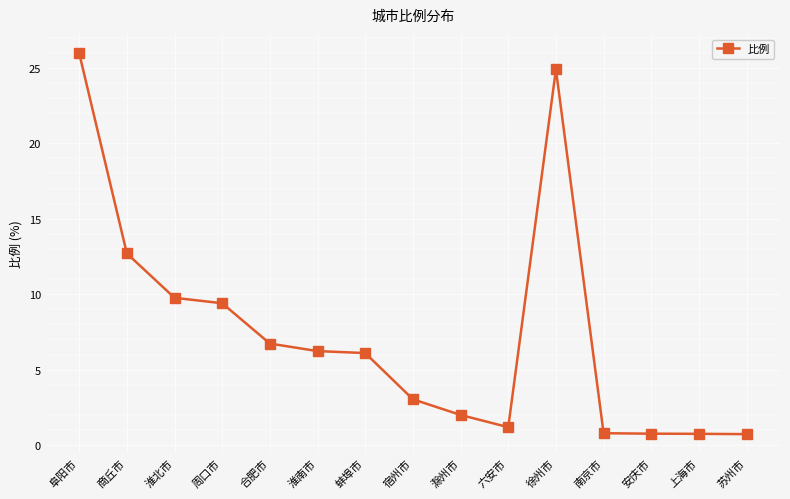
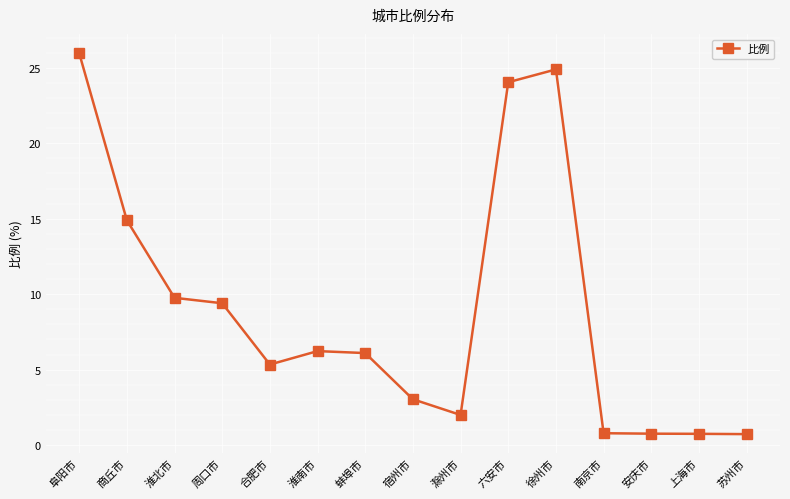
商丘市: 12.7 -> 14.9
合肥市: 6.7 -> 5.3
六安市: 1.2 -> 24.0
